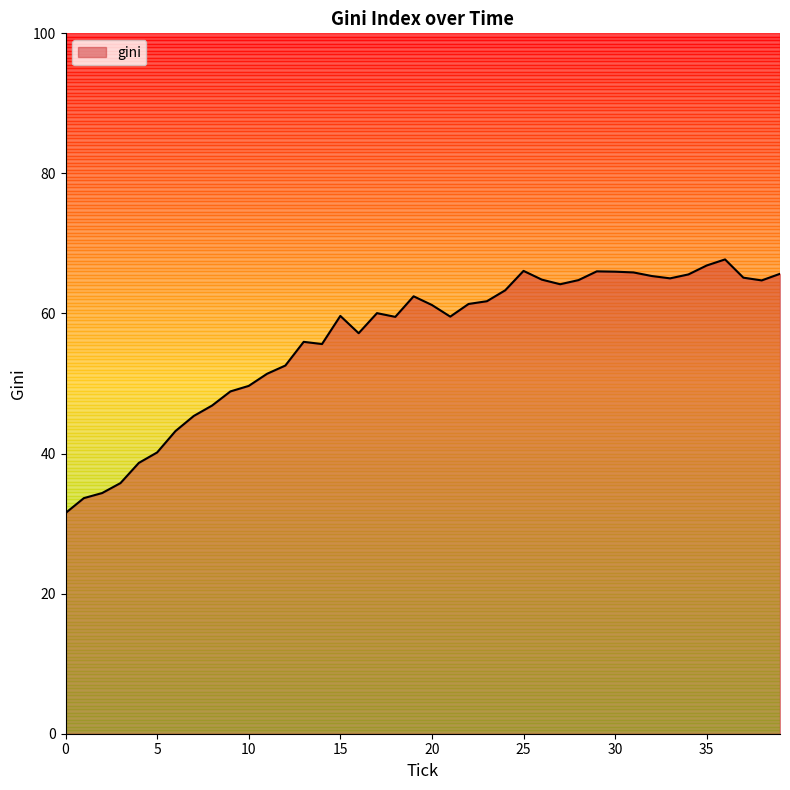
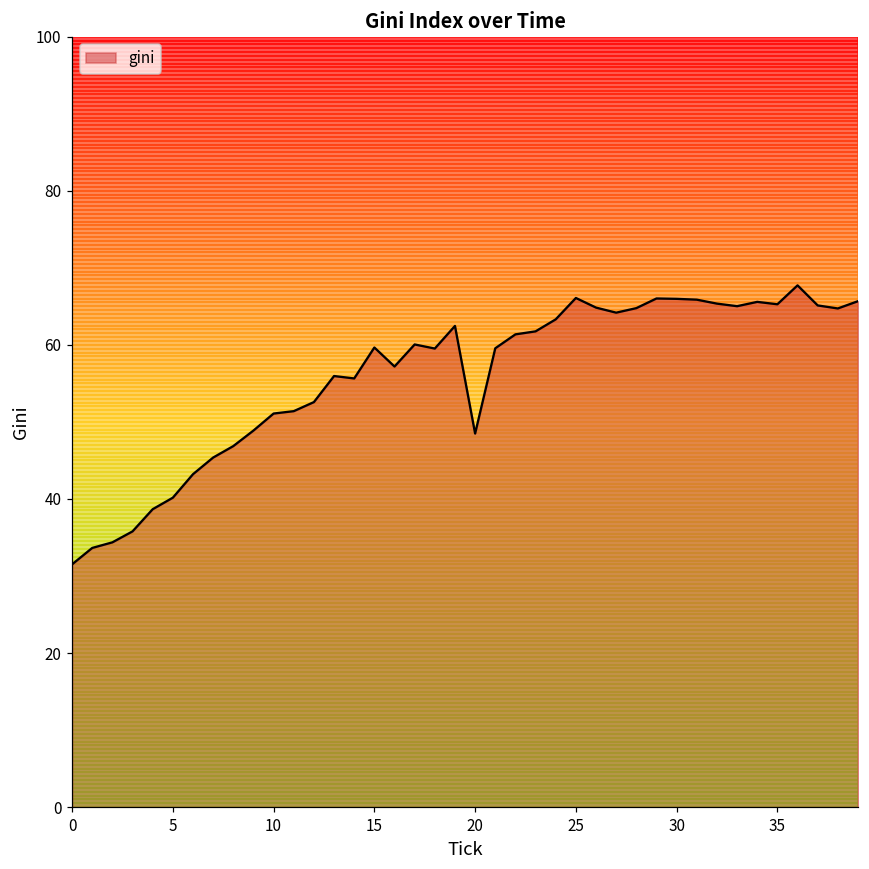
10: 50 -> 51
20: 61 -> 48
35: 67 -> 65
